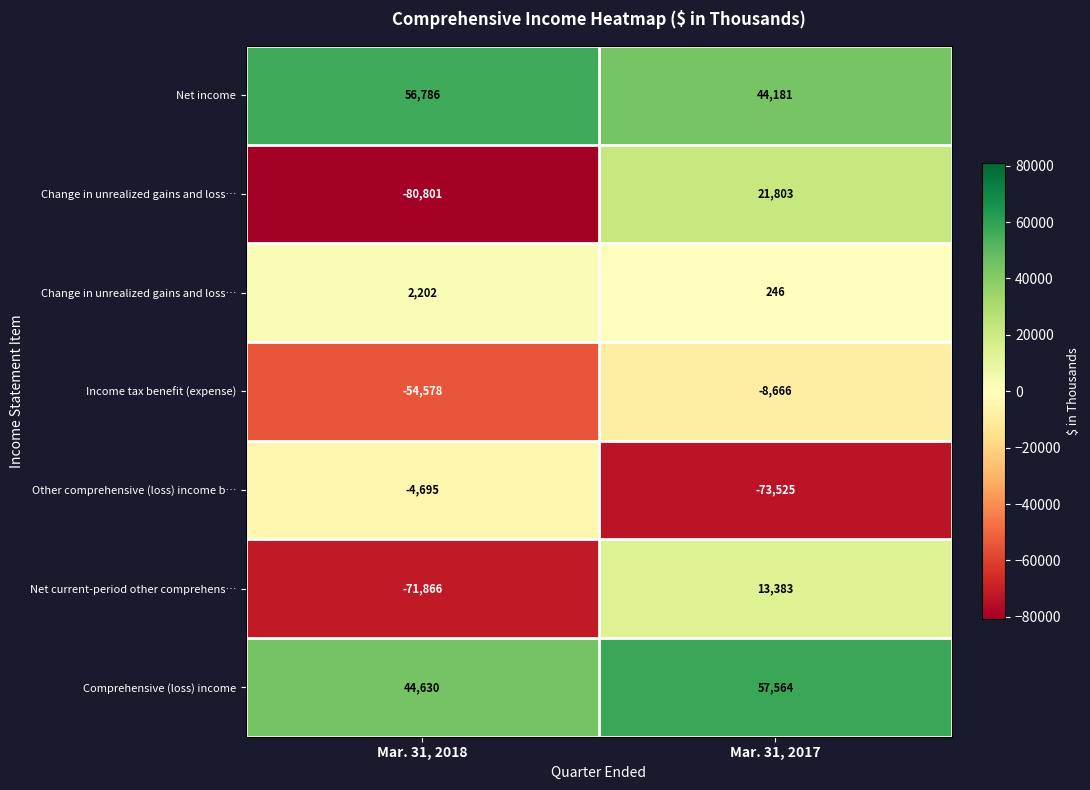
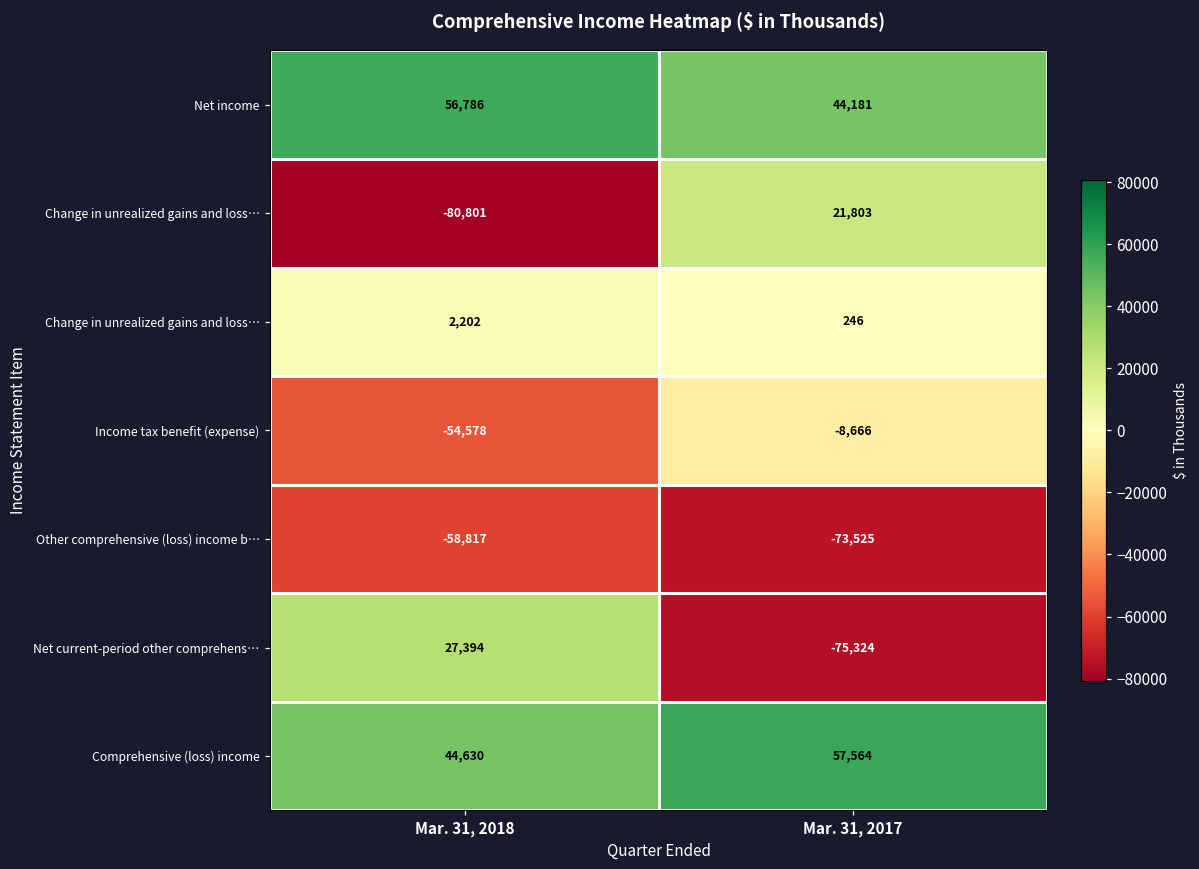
Other comprehensive (loss) income b…, Mar. 31, 2018: -4,695 -> -58,817
Net current-period other comprehens…, Mar. 31, 2018: -71,866 -> 27,394
Net current-period other comprehens…, Mar. 31, 2017: 13,383 -> -75,324
